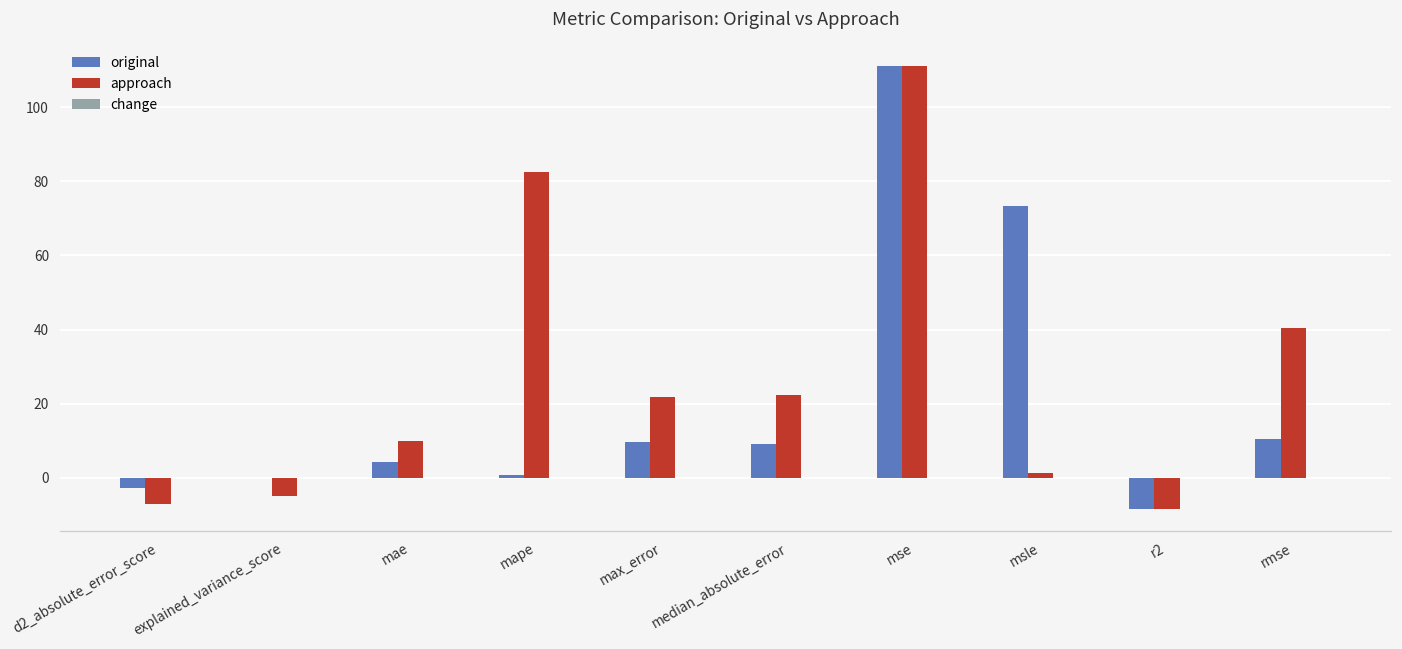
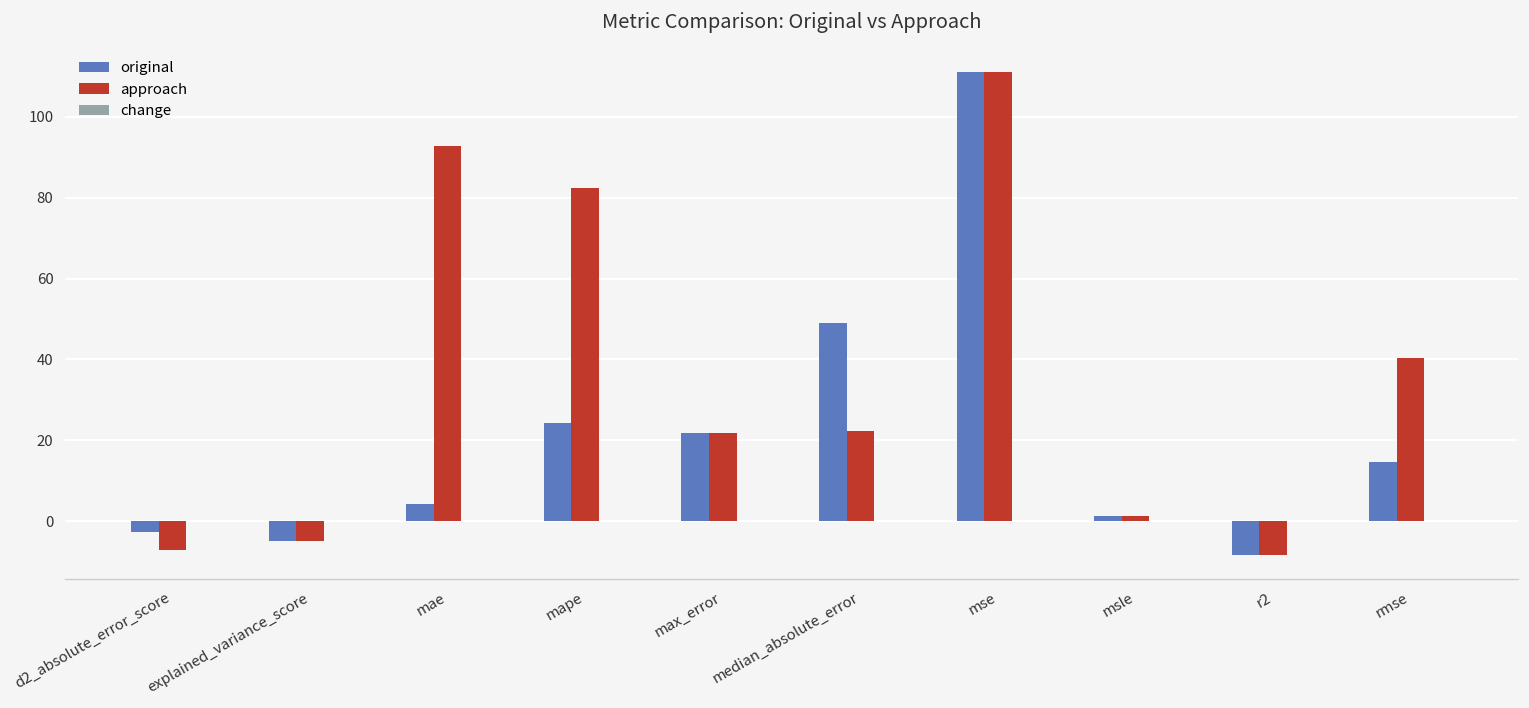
original, explained_variance_score: 0 -> -5
approach, mae: 10 -> 93
original, mape: 1 -> 24
original, max_error: 10 -> 22
original, median_absolute_error: 9 -> 49
original, msle: 73 -> 1
original, rmse: 11 -> 15
